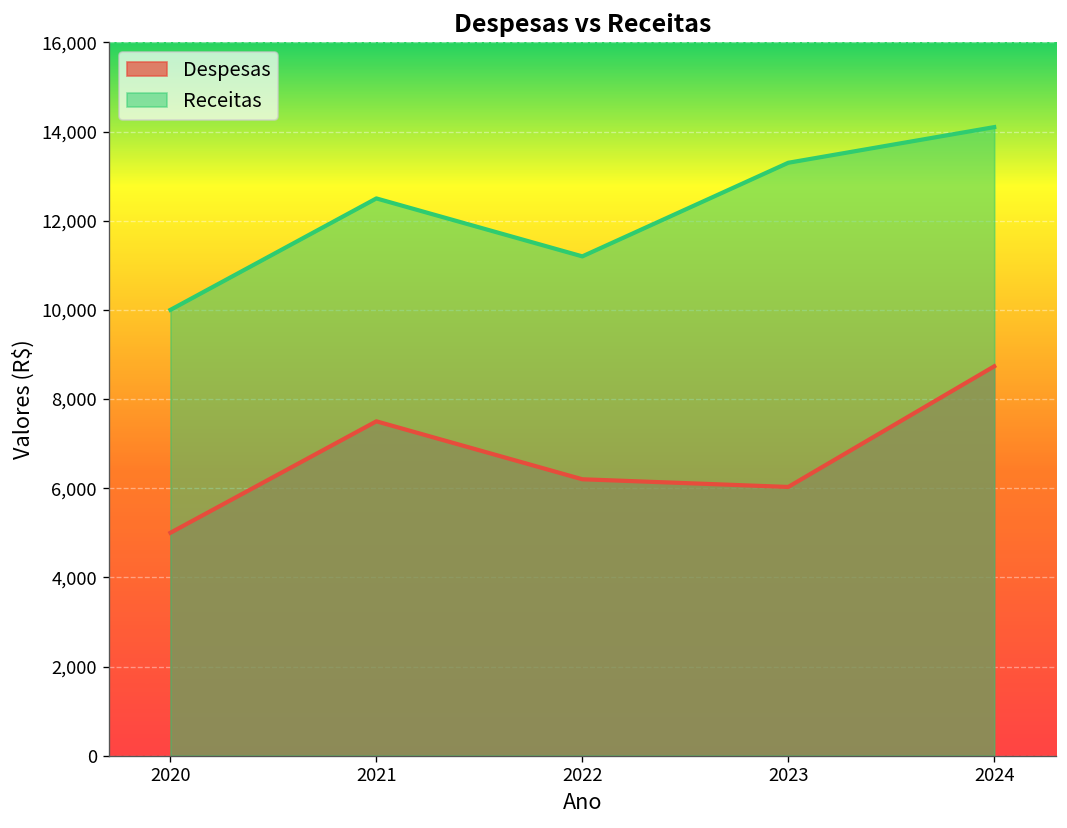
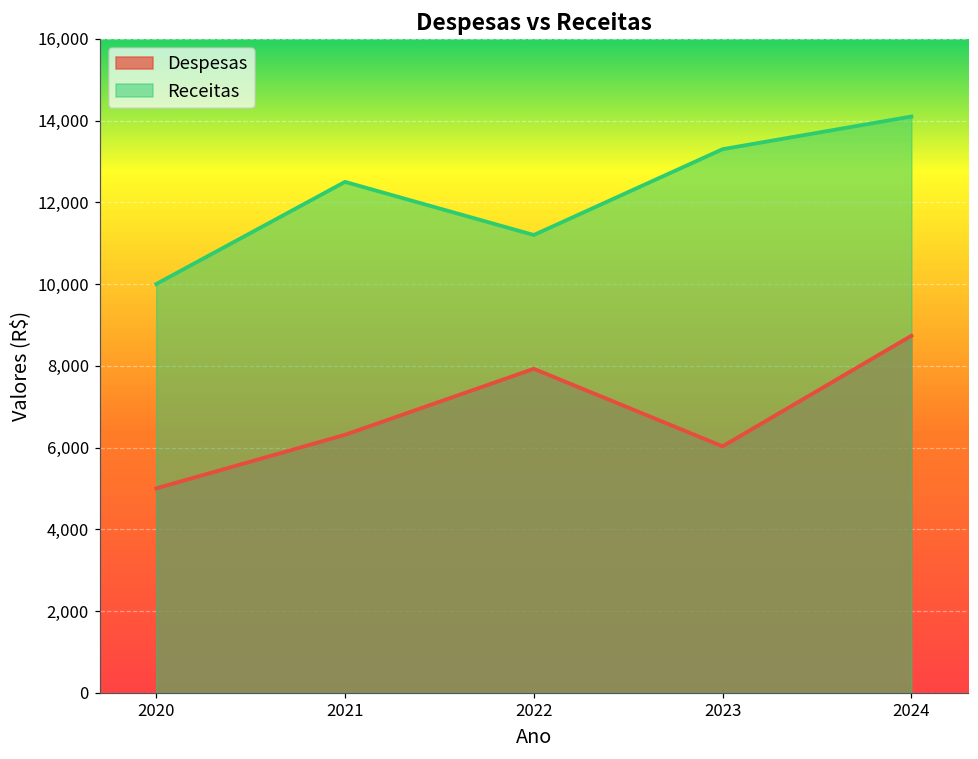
Despesas, 2021: 7,500 -> 6,300
Despesas, 2022: 6,200 -> 7,900
